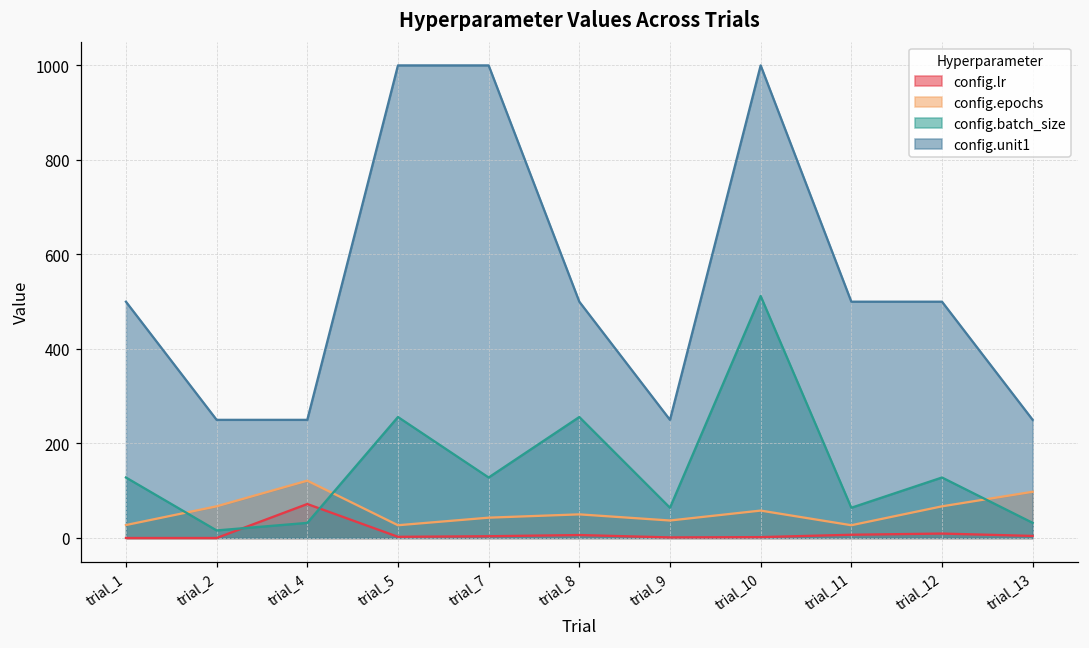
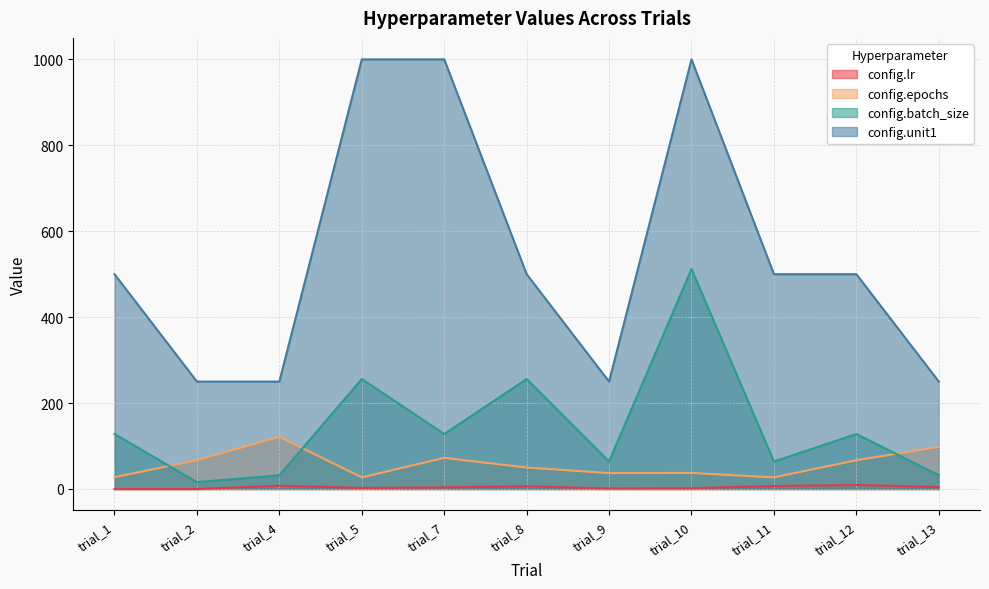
config.lr, trial_4: 70 -> 10
config.epochs, trial_7: 40 -> 70
config.epochs, trial_10: 60 -> 40
